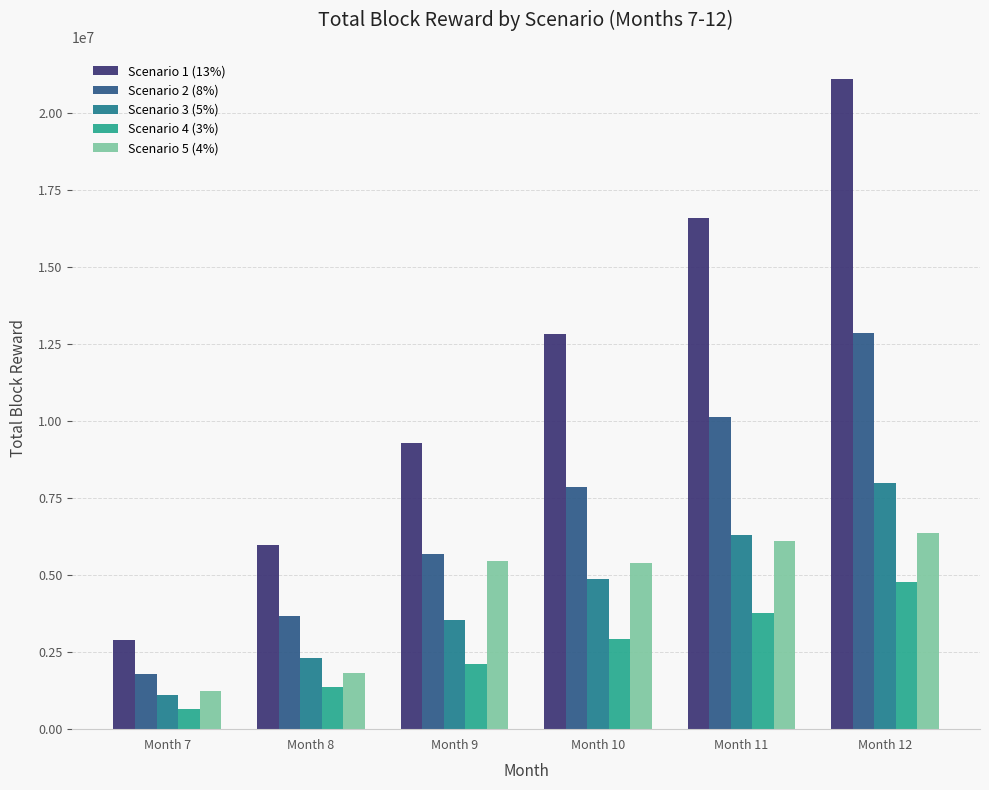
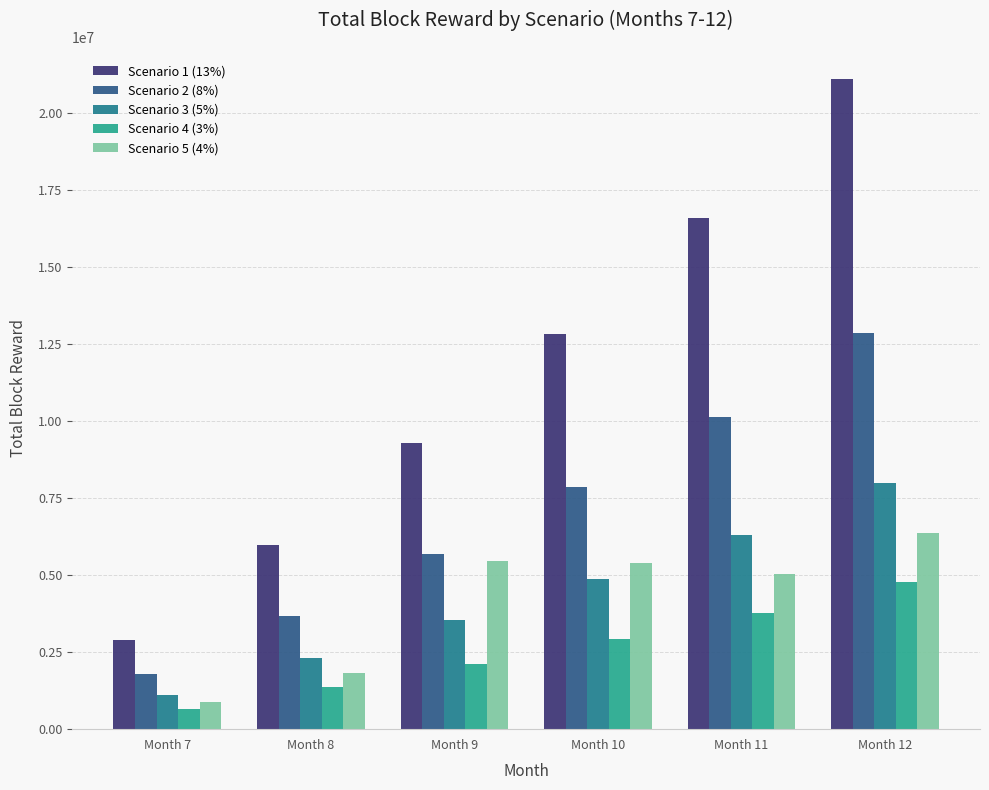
Scenario 5 (4%), Month 7: 1200000 -> 900000
Scenario 5 (4%), Month 11: 6100000 -> 5000000
